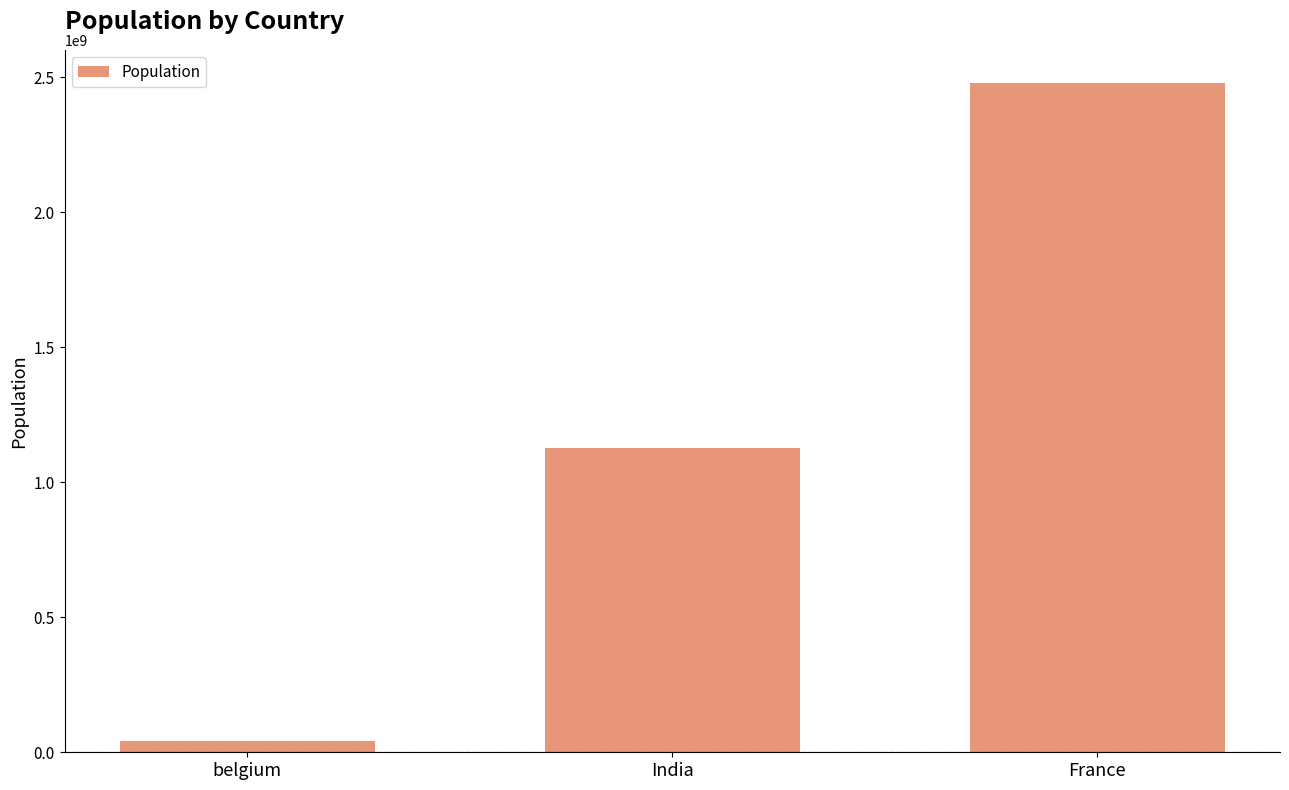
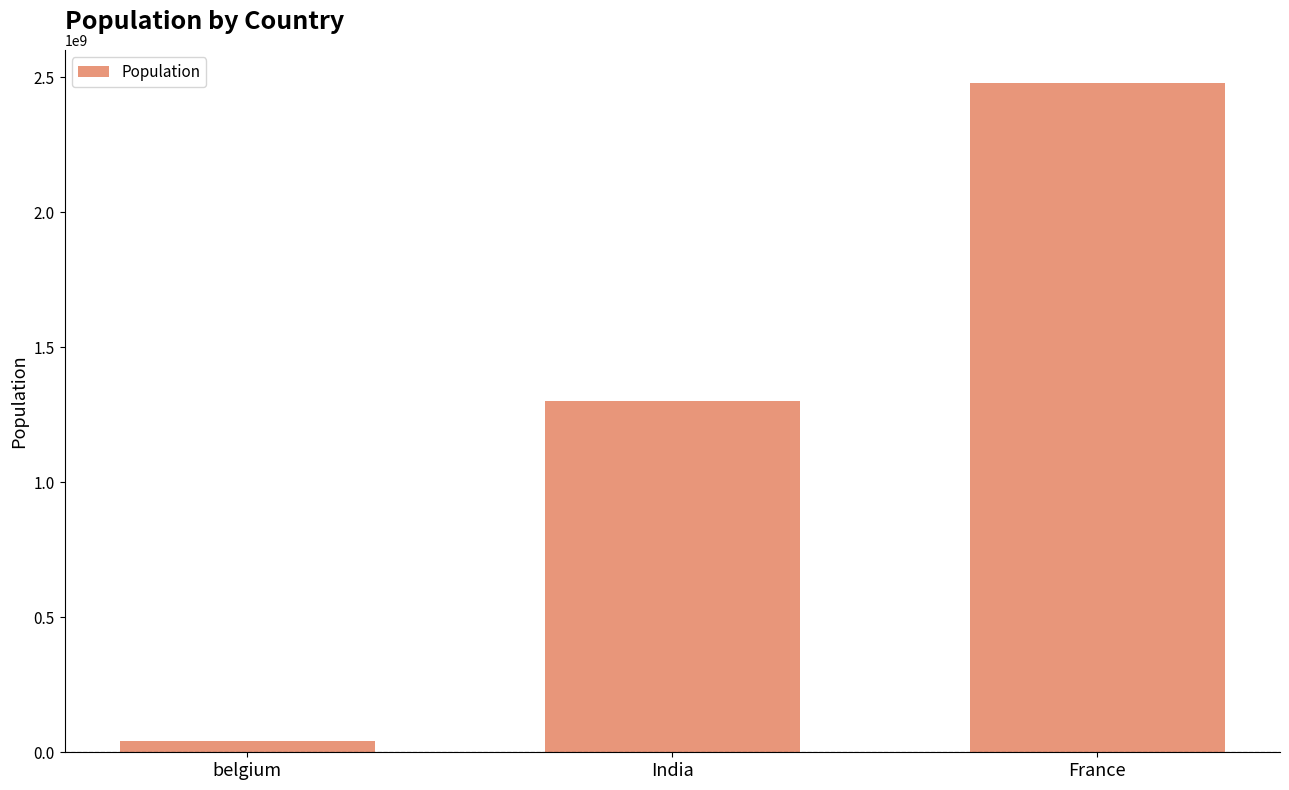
India: 1130000000 -> 1300000000
